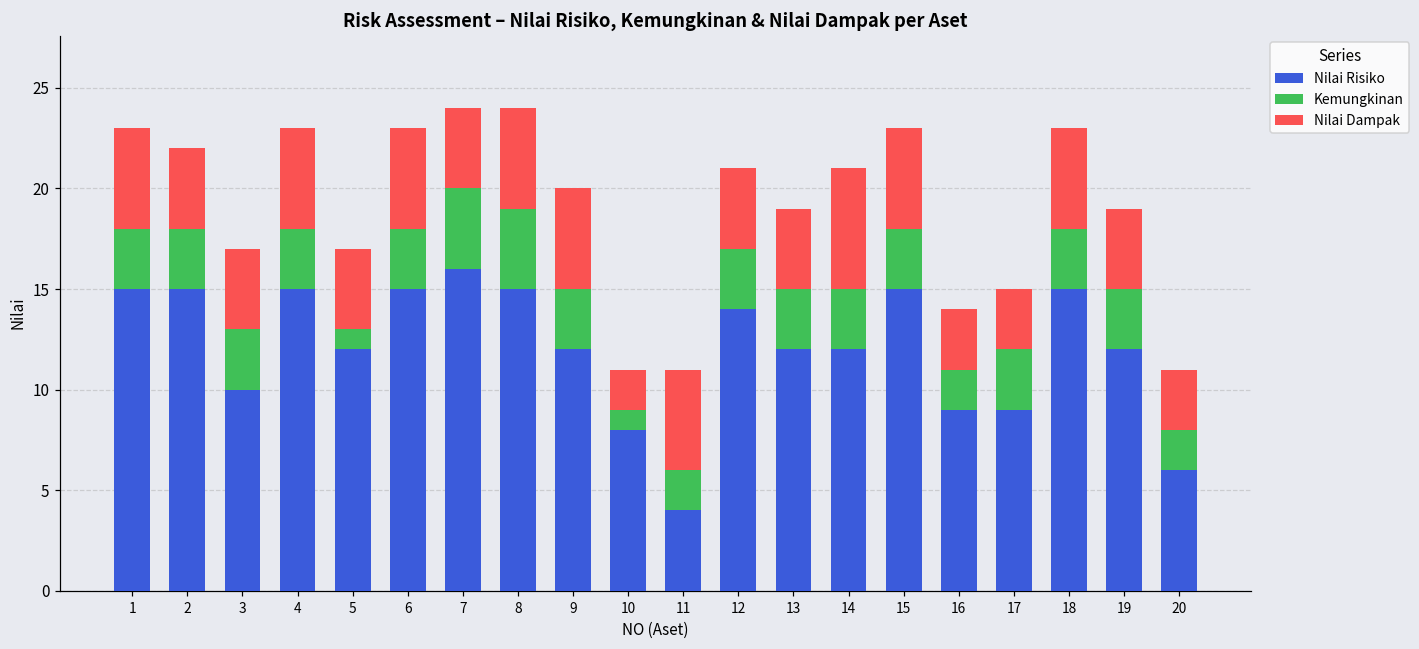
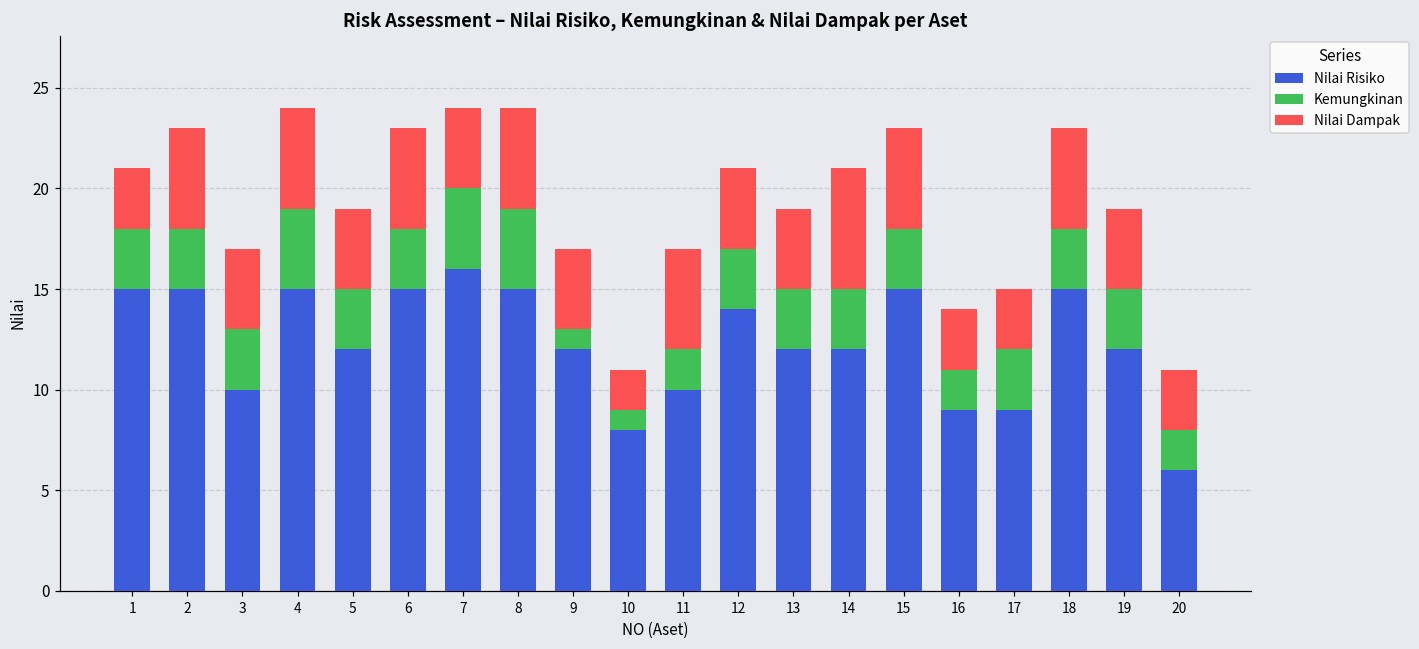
Nilai Dampak, 1: 5 -> 3
Nilai Dampak, 2: 4 -> 5
Kemungkinan, 4: 3 -> 4
Kemungkinan, 5: 1 -> 3
Kemungkinan, 9: 3 -> 1
Nilai Dampak, 9: 5 -> 4
Nilai Risiko, 11: 4 -> 10
